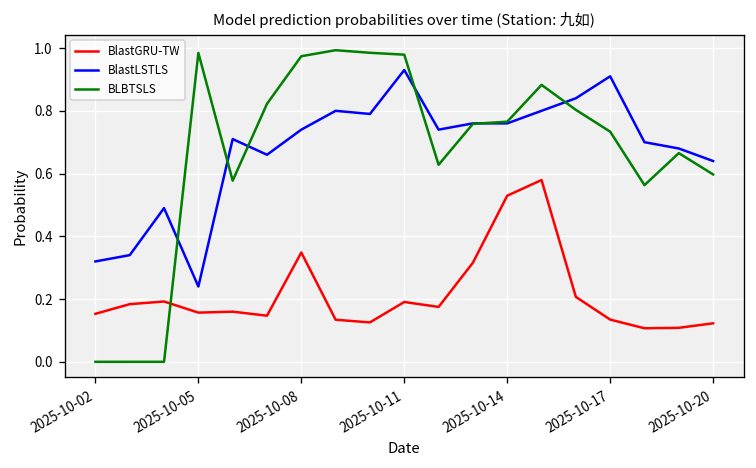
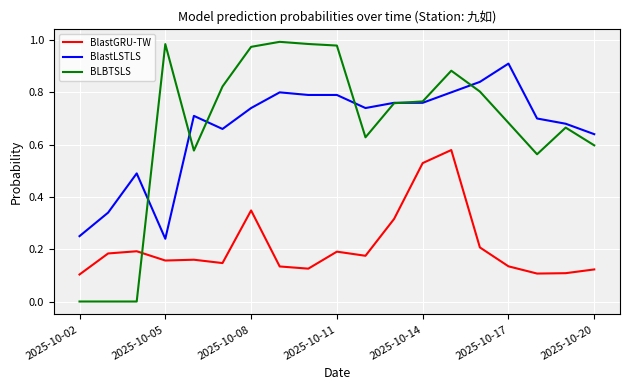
BlastGRU-TW, 2025-10-02: 0.15 -> 0.10
BlastLSTLS, 2025-10-02: 0.32 -> 0.25
BlastLSTLS, 2025-10-11: 0.93 -> 0.79
BLBTSLS, 2025-10-17: 0.73 -> 0.68
